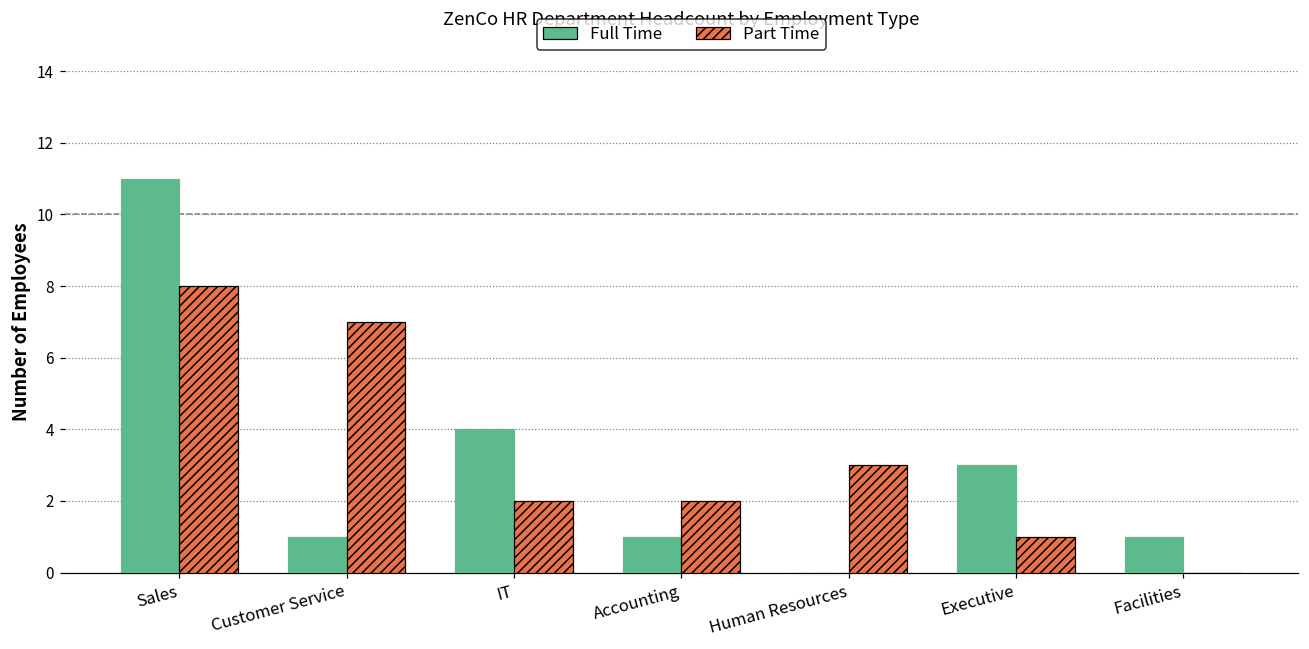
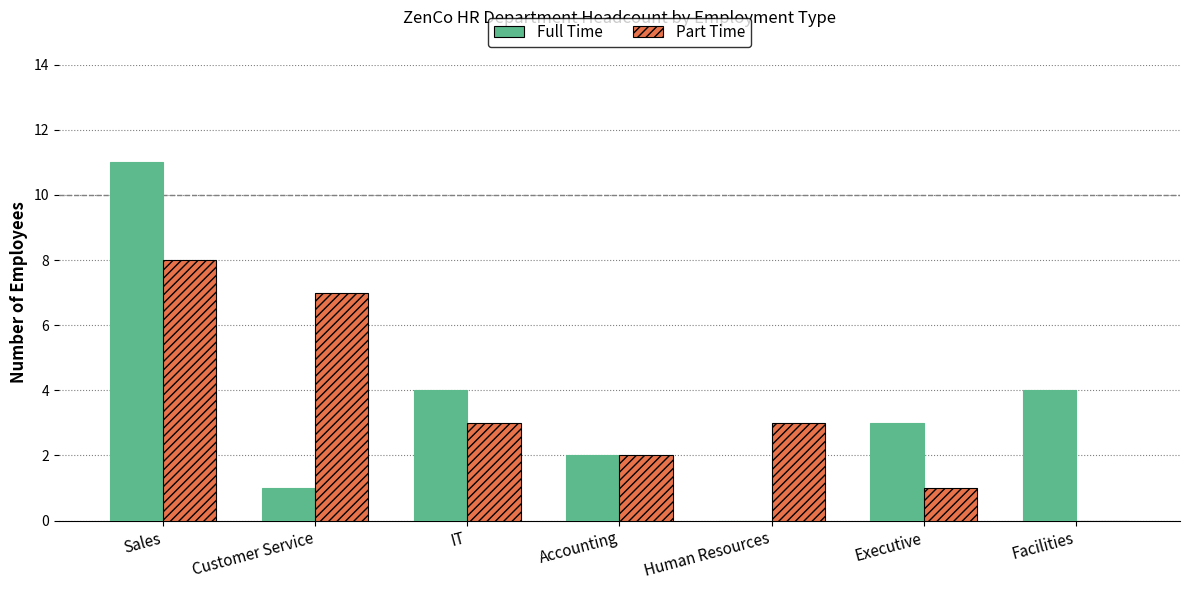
Part Time, IT: 2 -> 3
Full Time, Accounting: 1 -> 2
Full Time, Facilities: 1 -> 4
